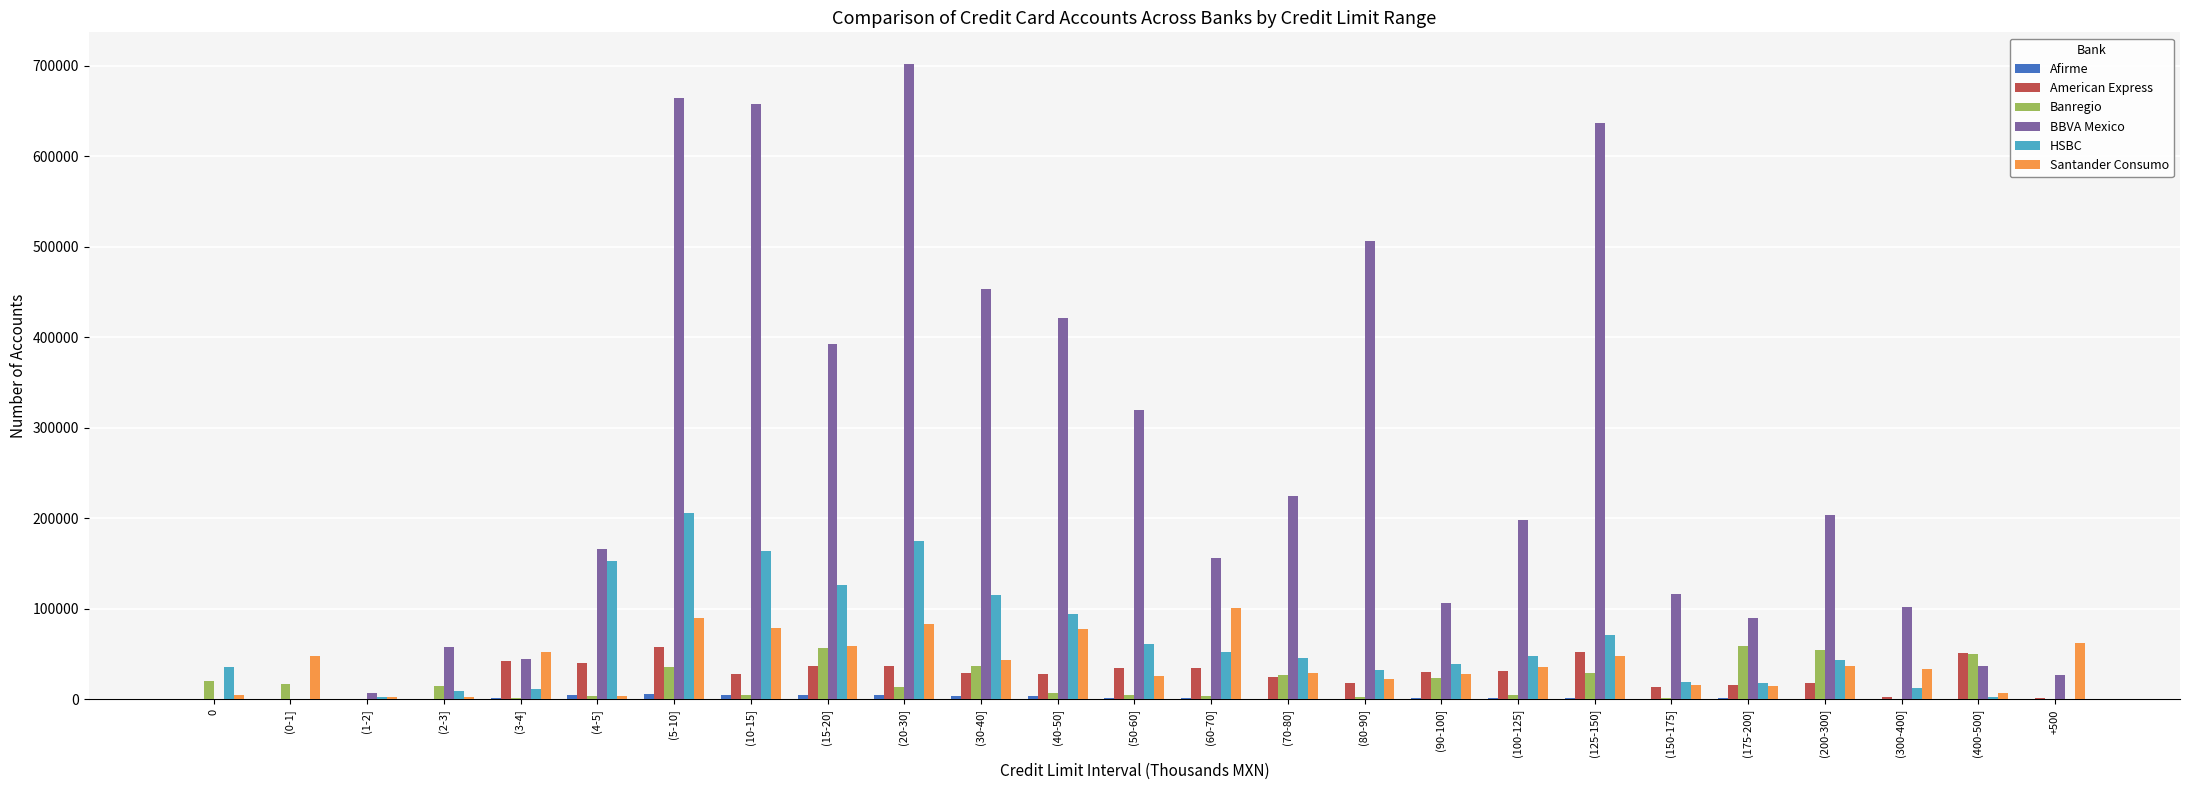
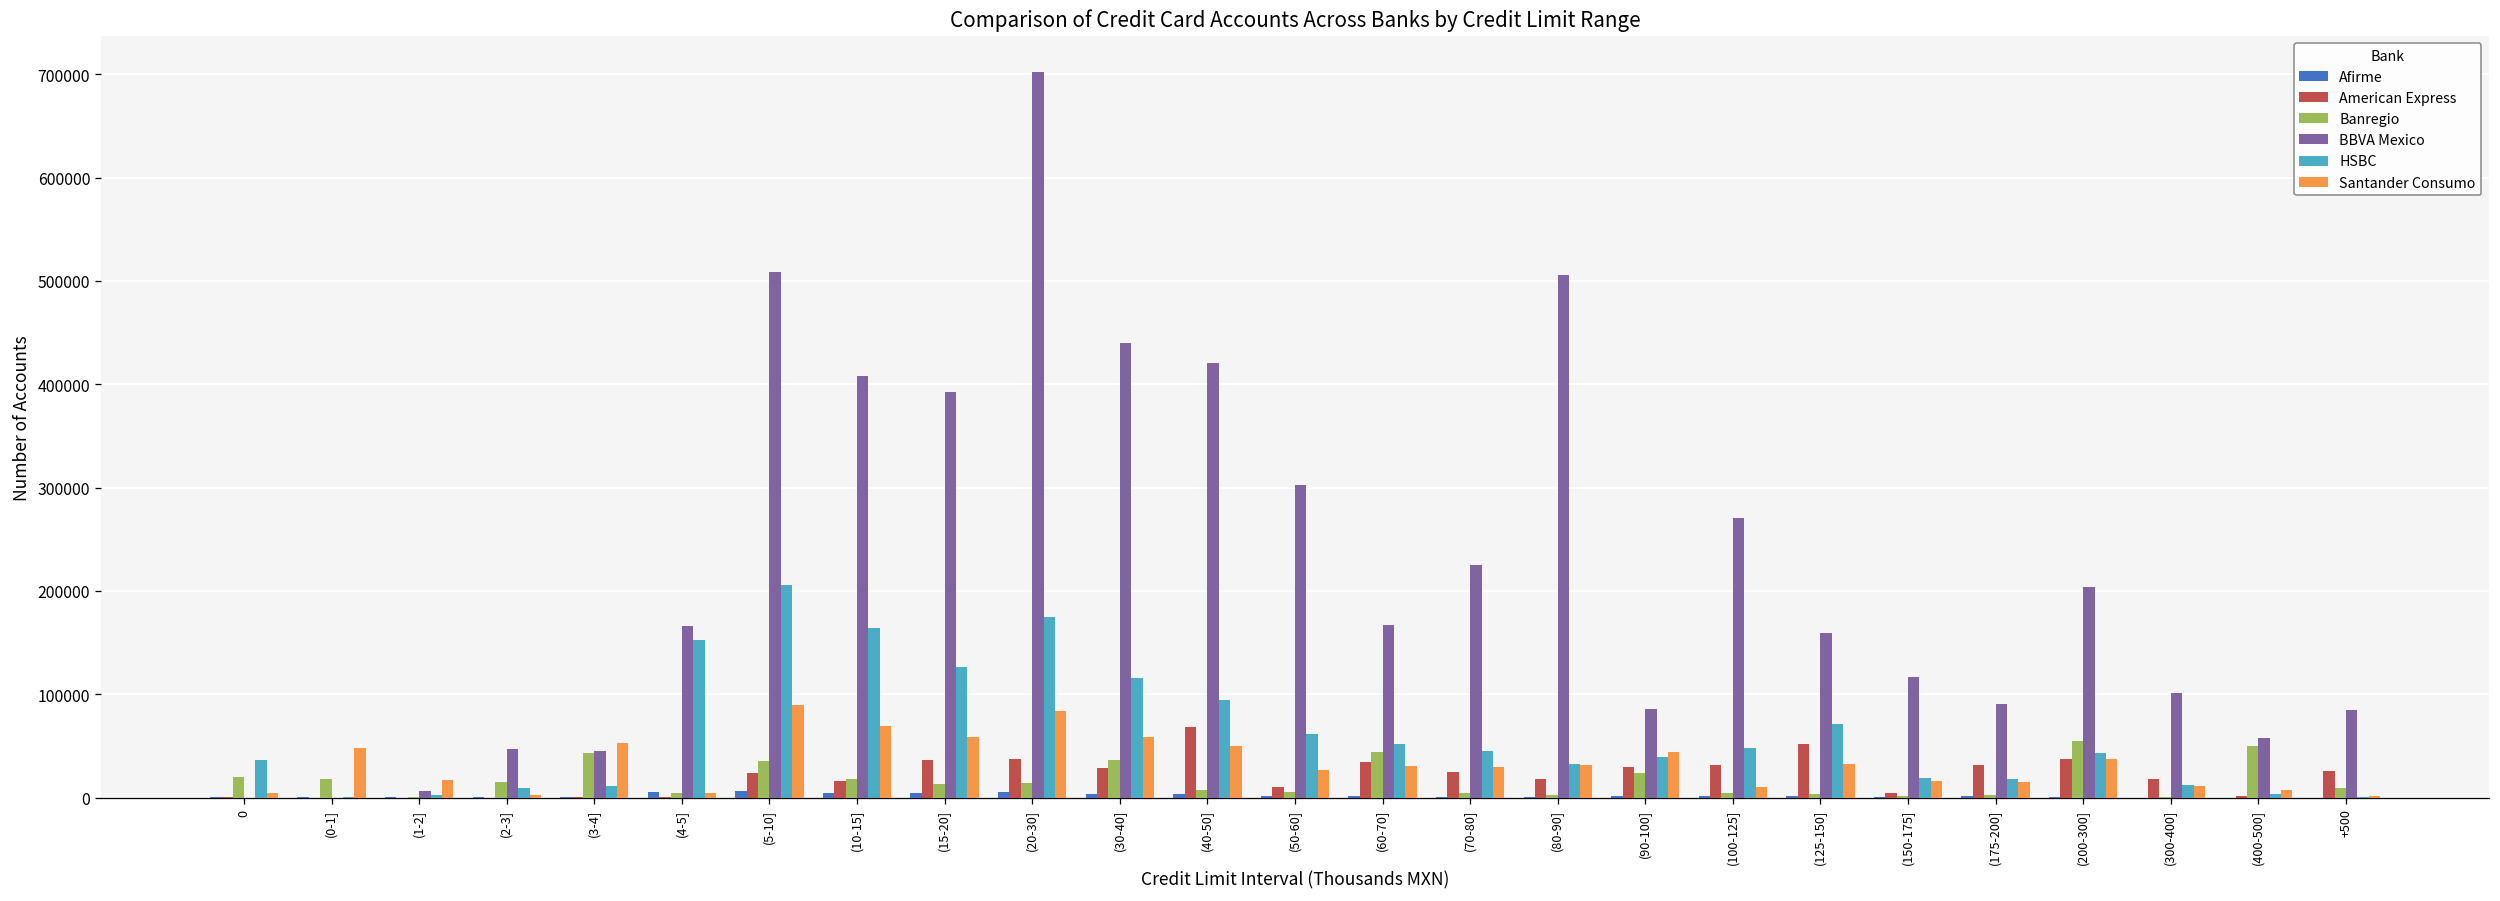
Santander Consumo, (1-2]: 0 -> 20000
BBVA Mexico, (2-3]: 60000 -> 50000
American Express, (3-4]: 40000 -> 0
Banregio, (3-4]: 0 -> 40000
American Express, (4-5]: 40000 -> 0
American Express, (5-10]: 60000 -> 20000
BBVA Mexico, (5-10]: 660000 -> 510000
American Express, (10-15]: 30000 -> 20000
Banregio, (10-15]: 10000 -> 20000
BBVA Mexico, (10-15]: 660000 -> 410000
Santander Consumo, (10-15]: 80000 -> 70000
Banregio, (15-20]: 60000 -> 10000
BBVA Mexico, (30-40]: 450000 -> 440000
Santander Consumo, (30-40]: 40000 -> 60000
American Express, (40-50]: 30000 -> 70000
Santander Consumo, (40-50]: 80000 -> 50000
American Express, (50-60]: 30000 -> 10000
BBVA Mexico, (50-60]: 320000 -> 300000
Banregio, (60-70]: 0 -> 40000
BBVA Mexico, (60-70]: 160000 -> 170000
Santander Consumo, (60-70]: 100000 -> 30000
Banregio, (70-80]: 30000 -> 0
Santander Consumo, (80-90]: 20000 -> 30000
BBVA Mexico, (90-100]: 110000 -> 90000
Santander Consumo, (90-100]: 30000 -> 40000
BBVA Mexico, (100-125]: 200000 -> 270000
Santander Consumo, (100-125]: 40000 -> 10000
Banregio, (125-150]: 30000 -> 0
BBVA Mexico, (125-150]: 640000 -> 160000
Santander Consumo, (125-150]: 50000 -> 30000
American Express, (150-175]: 10000 -> 0
American Express, (175-200]: 20000 -> 30000
Banregio, (175-200]: 60000 -> 0
American Express, (200-300]: 20000 -> 40000
American Express, (300-400]: 0 -> 20000
Santander Consumo, (300-400]: 30000 -> 10000
American Express, (400-500]: 50000 -> 0
BBVA Mexico, (400-500]: 40000 -> 60000
American Express, +500: 0 -> 30000
Banregio, +500: 0 -> 10000
BBVA Mexico, +500: 30000 -> 80000
Santander Consumo, +500: 60000 -> 0
